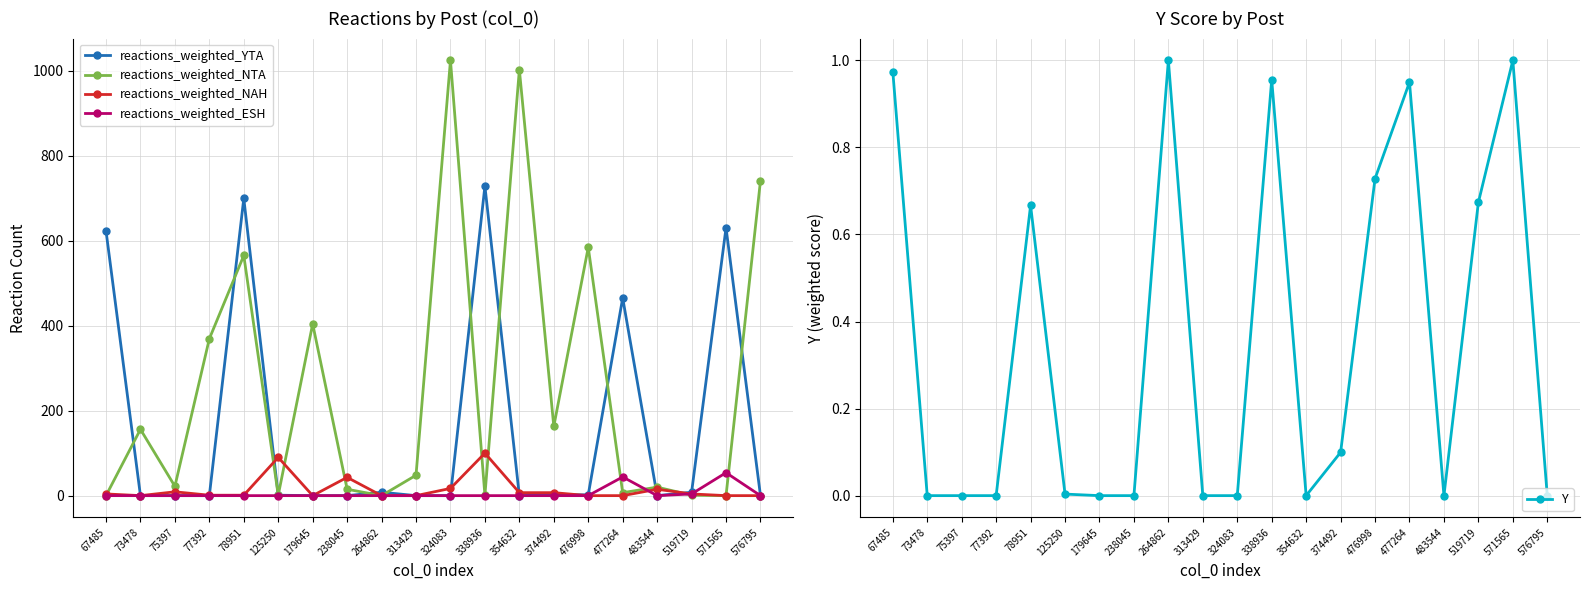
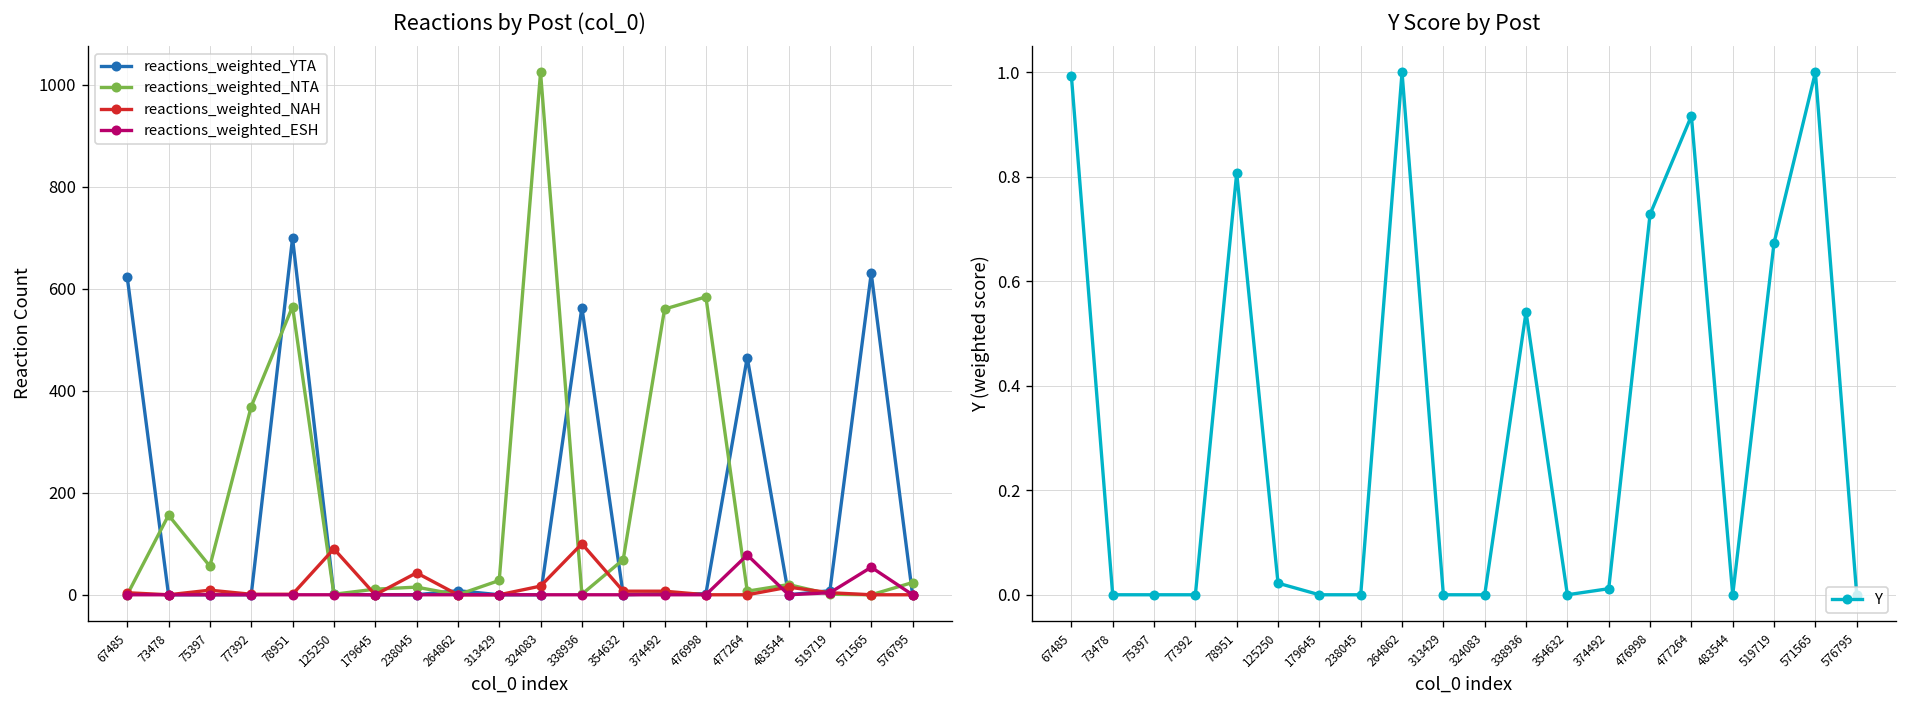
Reactions by Post (col_0), reactions_weighted_NTA, 75397: 20 -> 60
Reactions by Post (col_0), reactions_weighted_NTA, 179645: 400 -> 10
Reactions by Post (col_0), reactions_weighted_NTA, 313429: 50 -> 30
Reactions by Post (col_0), reactions_weighted_YTA, 338936: 730 -> 560
Reactions by Post (col_0), reactions_weighted_NTA, 354632: 1000 -> 70
Reactions by Post (col_0), reactions_weighted_NTA, 374492: 160 -> 560
Reactions by Post (col_0), reactions_weighted_ESH, 477264: 40 -> 80
Reactions by Post (col_0), reactions_weighted_NTA, 576795: 740 -> 20
Y Score by Post, 67485: 0.97 -> 0.99
Y Score by Post, 78951: 0.67 -> 0.81
Y Score by Post, 125250: 0.00 -> 0.02
Y Score by Post, 338936: 0.96 -> 0.54
Y Score by Post, 374492: 0.10 -> 0.01
Y Score by Post, 477264: 0.95 -> 0.92
